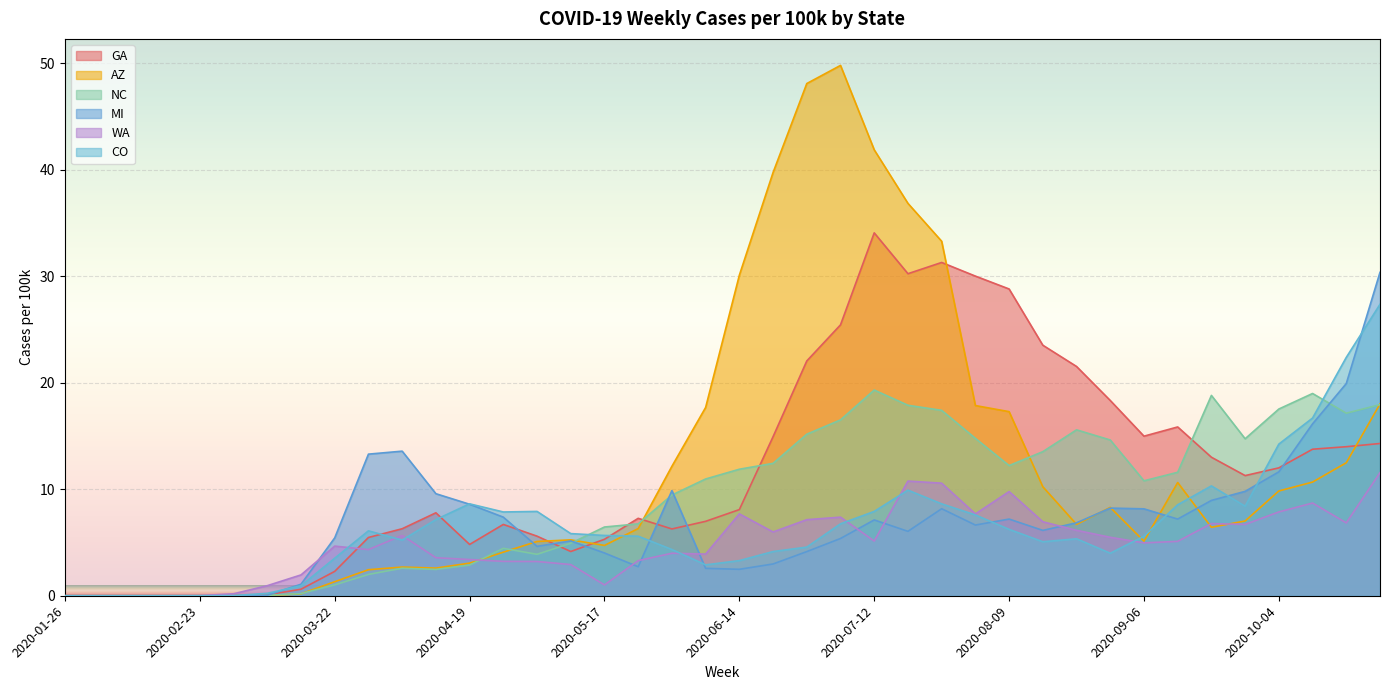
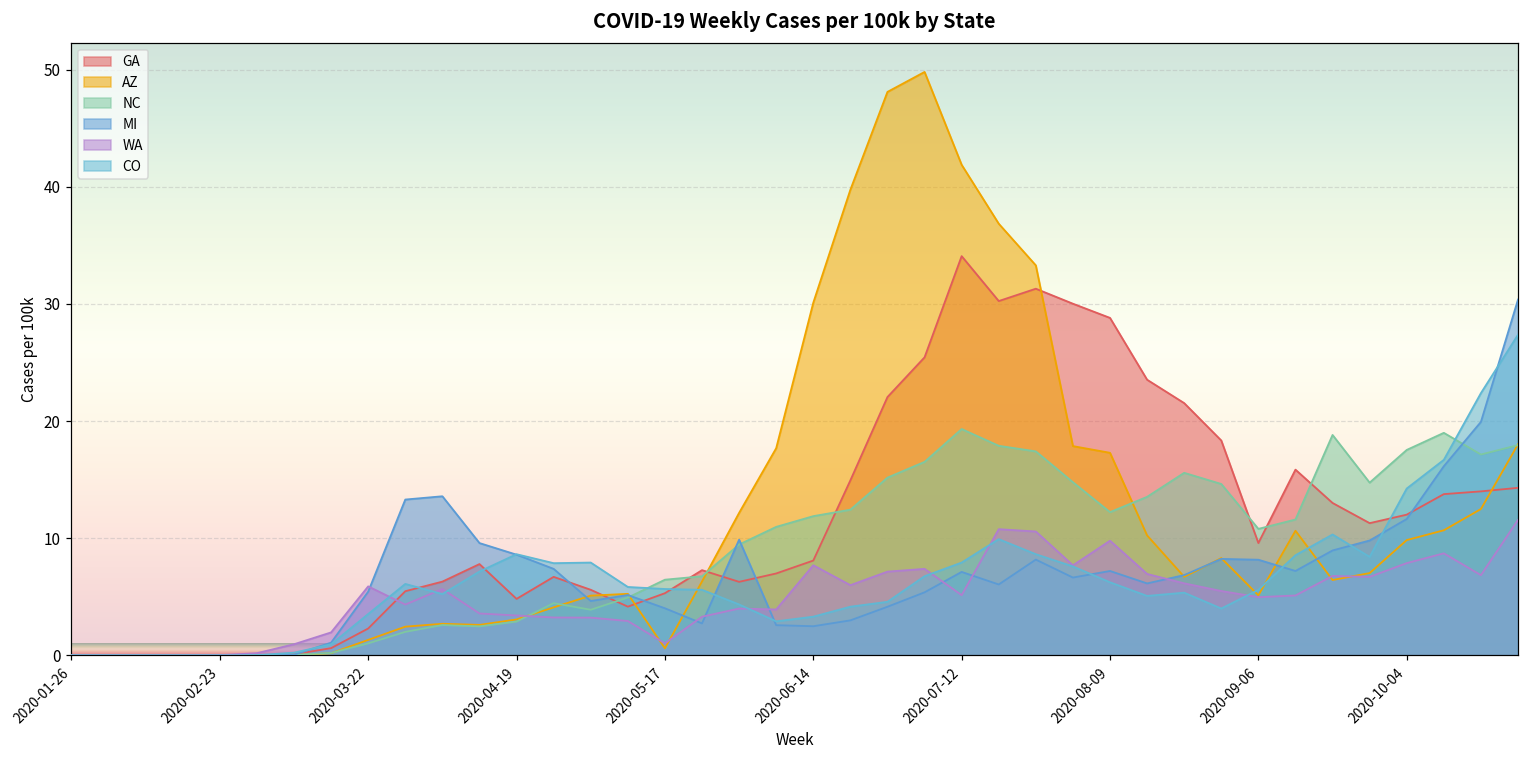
WA, 2020-03-22: 4.7 -> 5.9
AZ, 2020-05-17: 4.7 -> 0.6
GA, 2020-09-06: 15.0 -> 9.6
